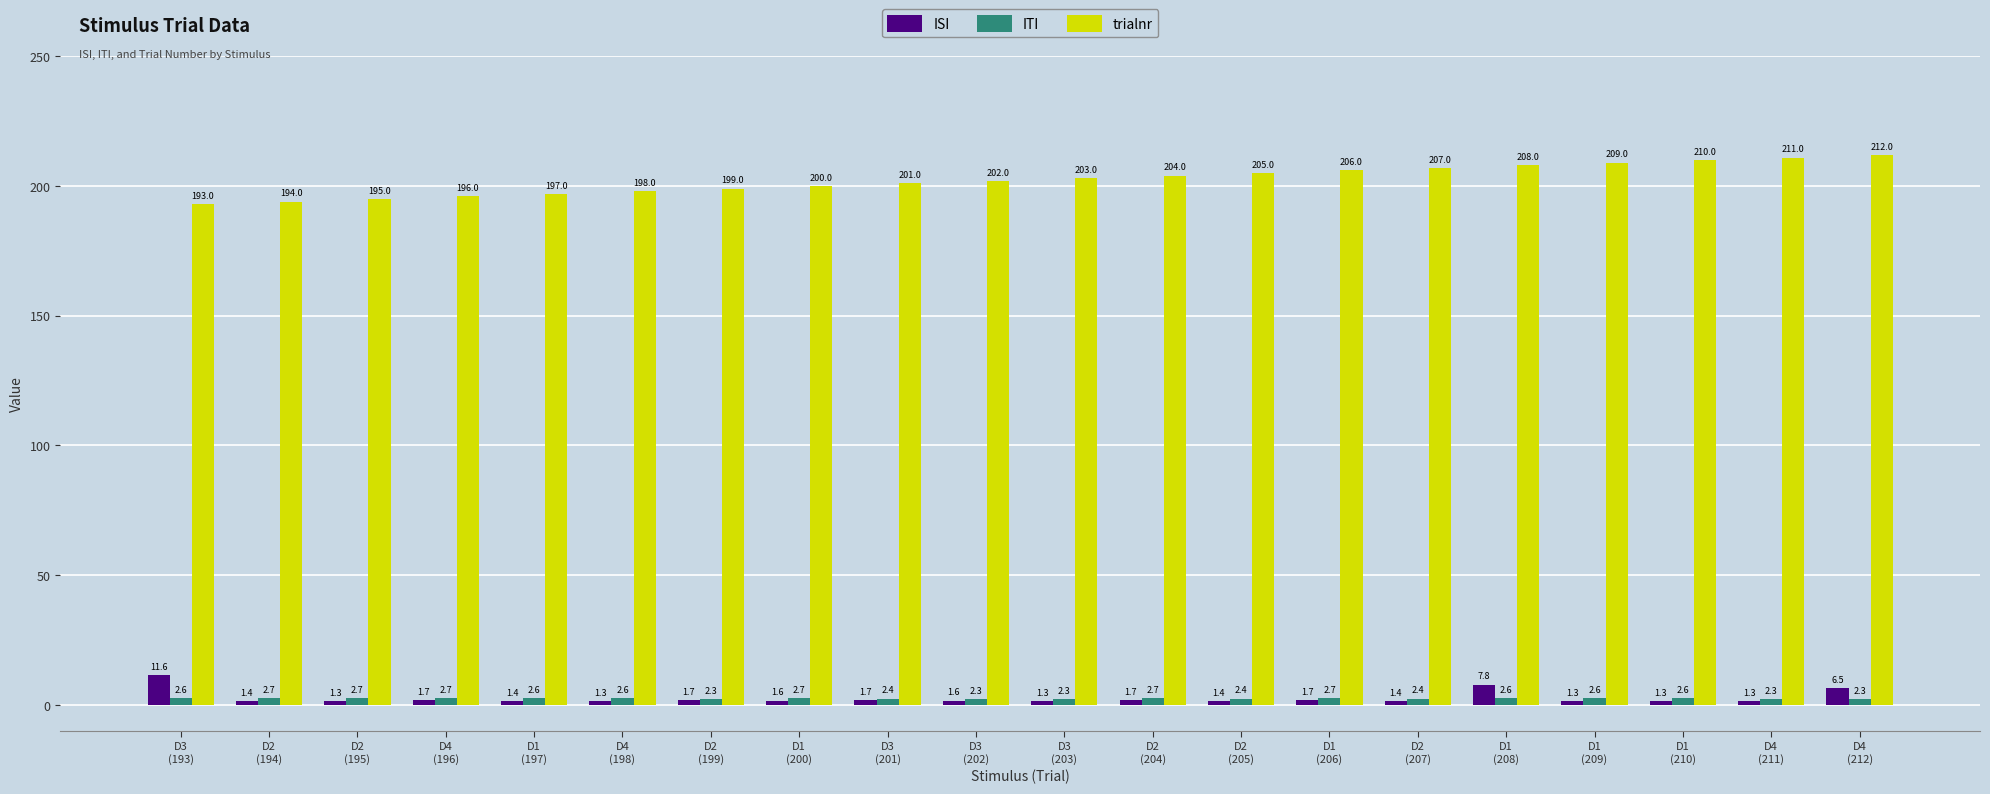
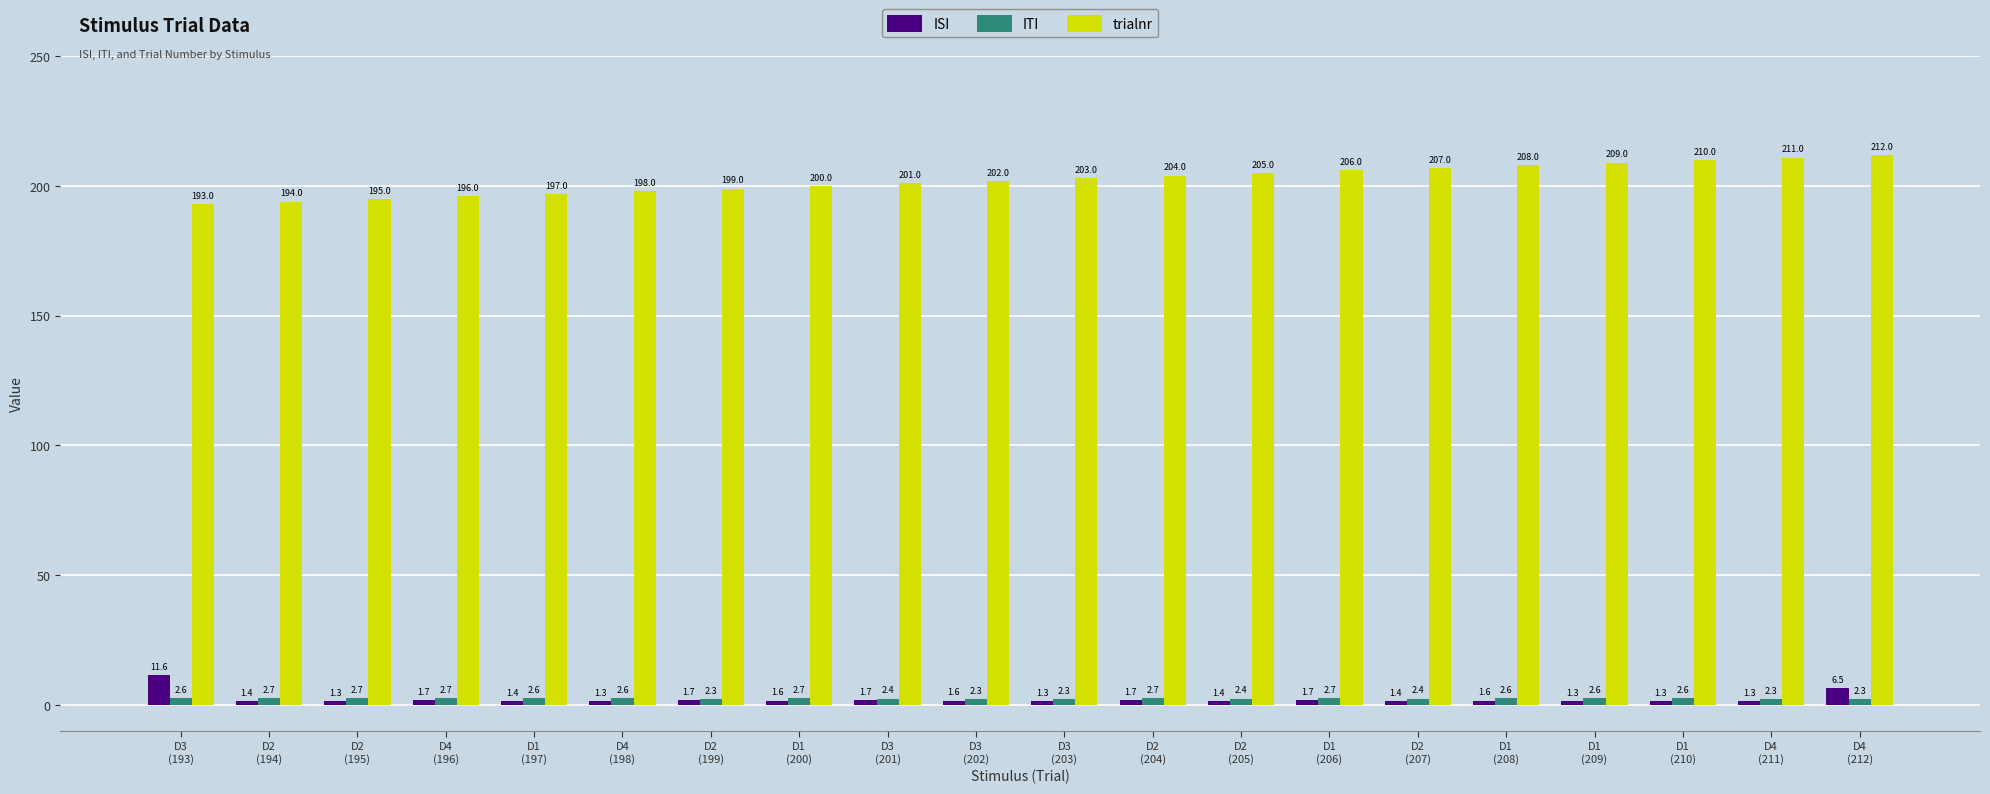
ISI, D1 (208): 7.8 -> 1.6
